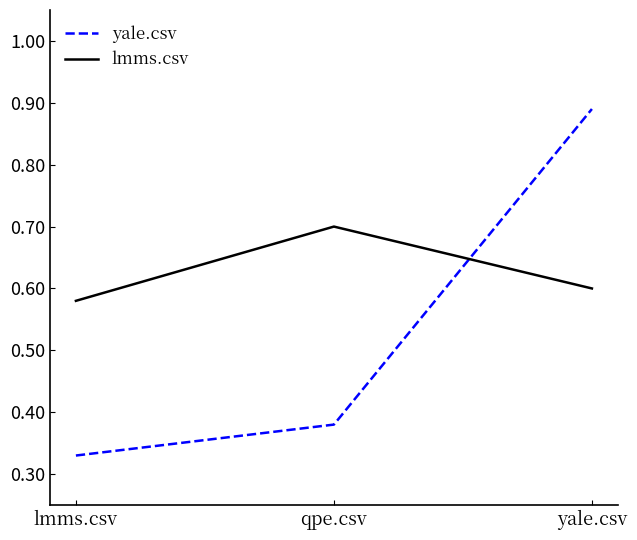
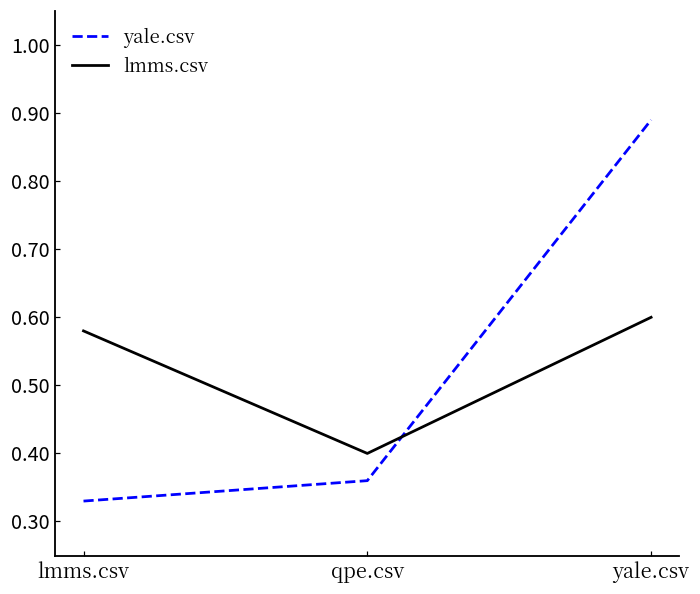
yale.csv, qpe.csv: 0.38 -> 0.36
lmms.csv, qpe.csv: 0.7 -> 0.4
